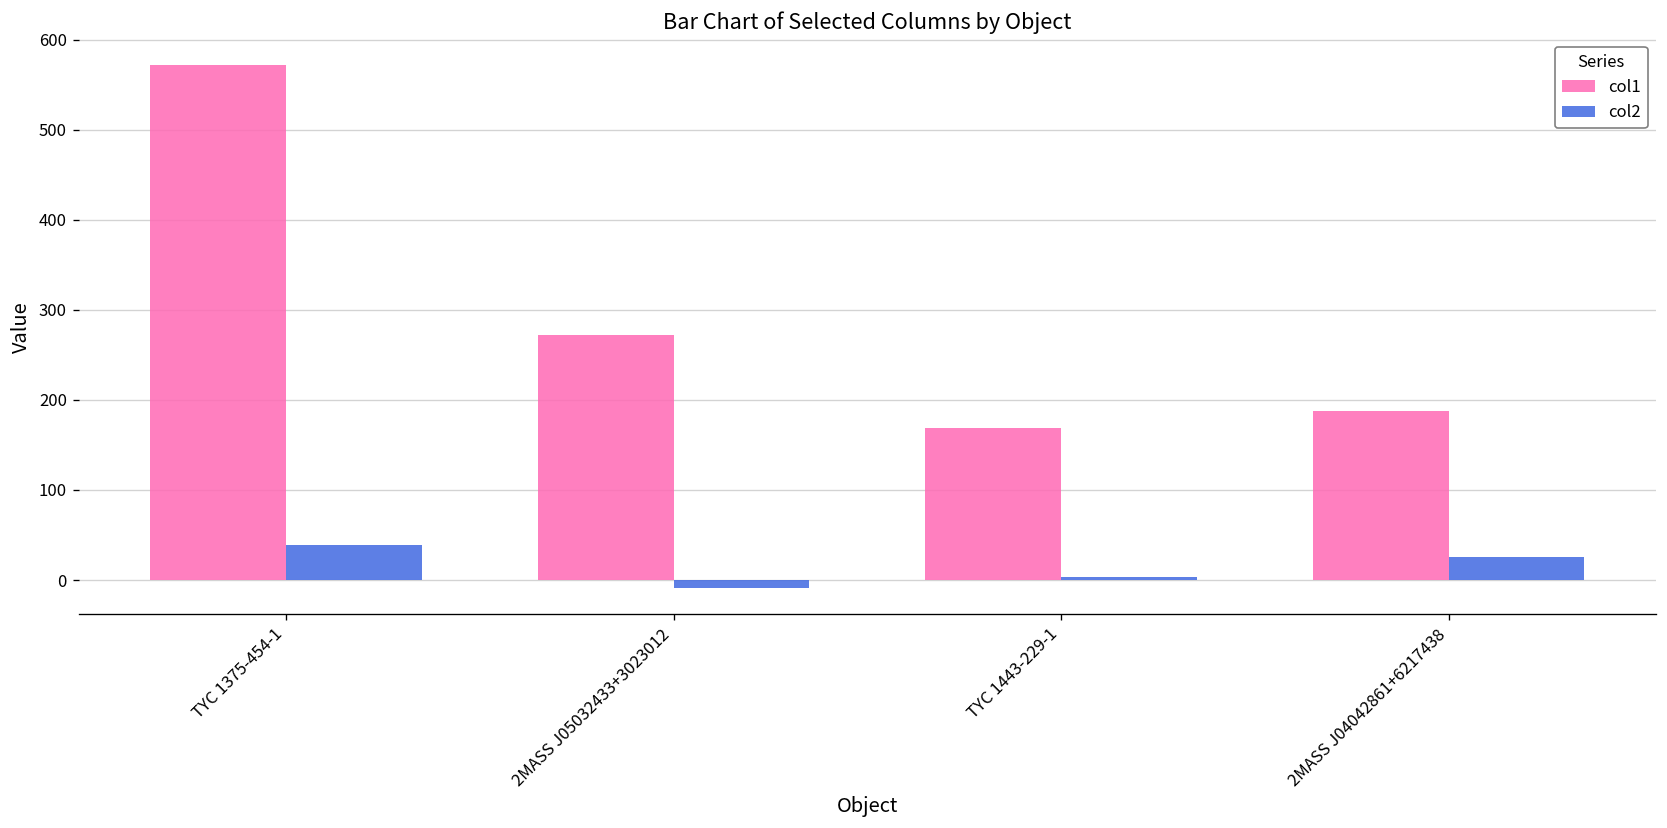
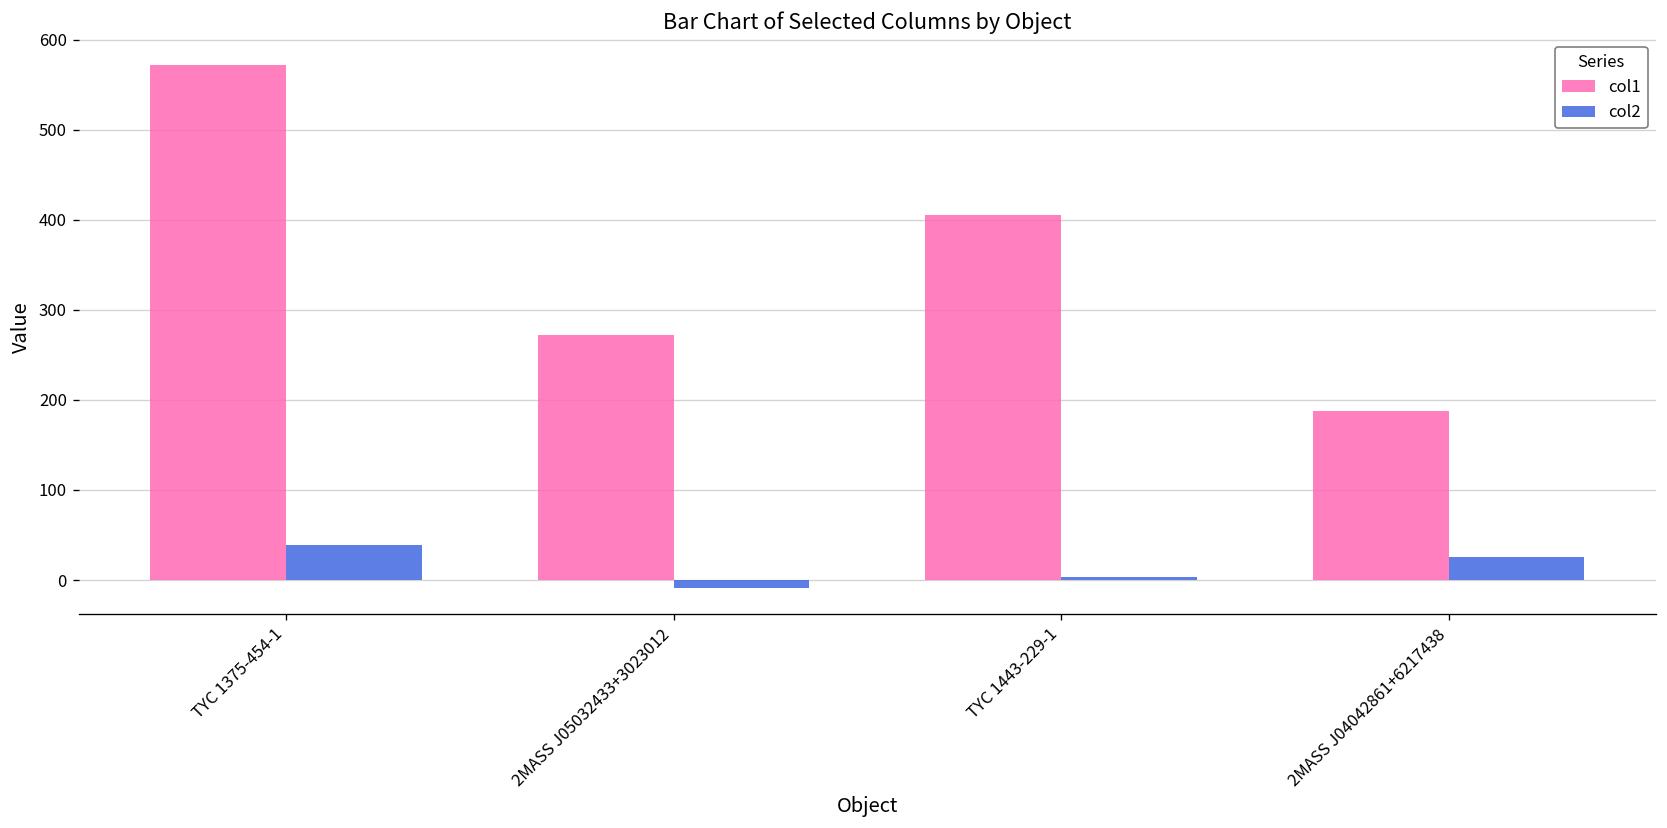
col1, TYC 1443-229-1: 170 -> 410
